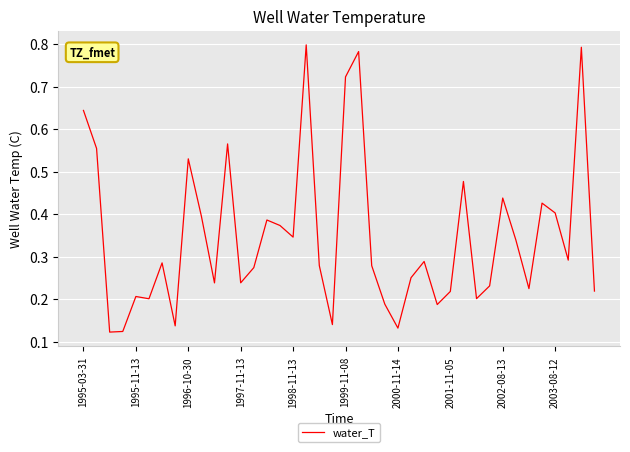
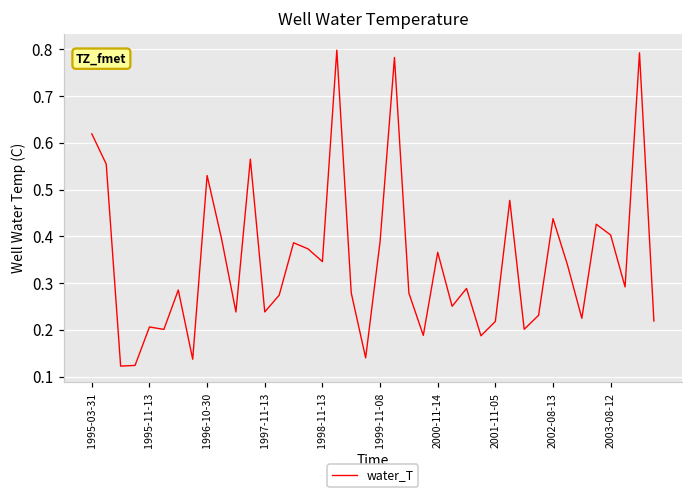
1995-03-31: 0.64 -> 0.62
1999-11-08: 0.72 -> 0.39
2000-11-14: 0.13 -> 0.37
